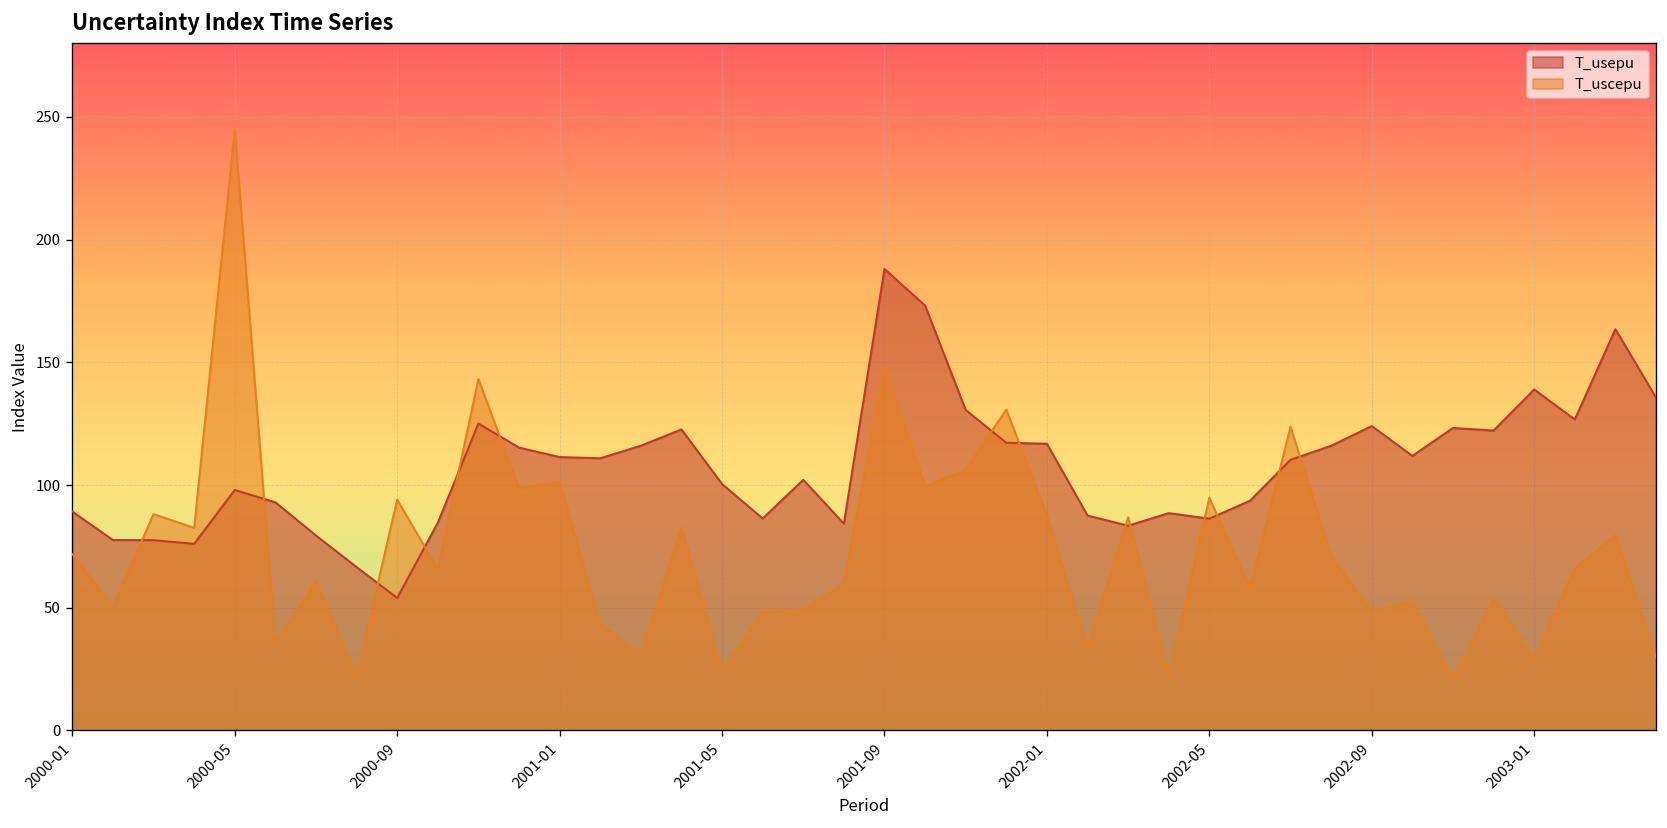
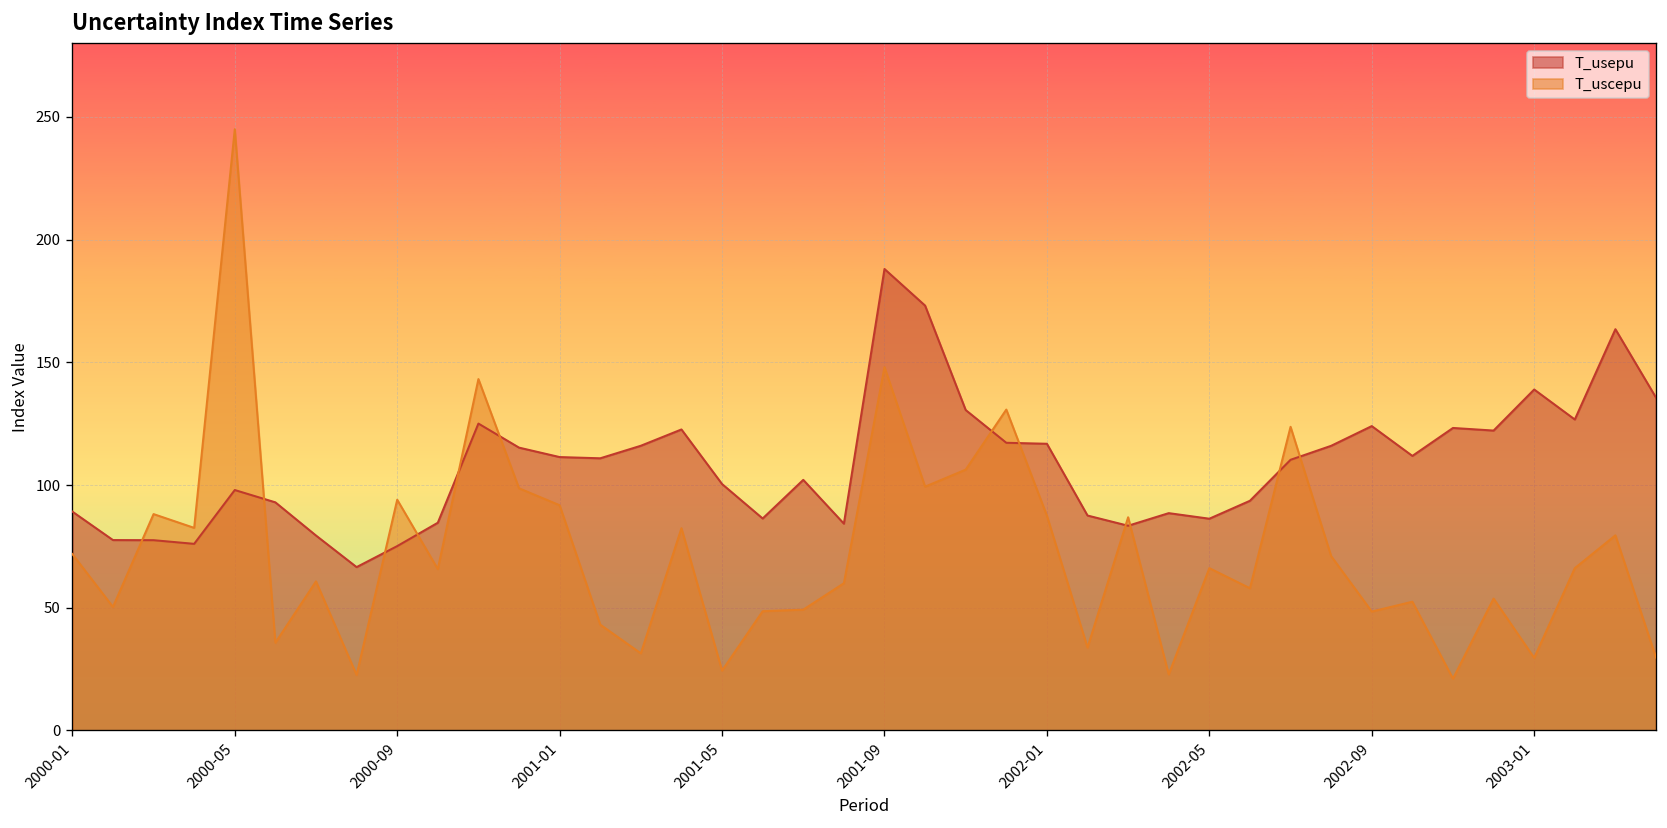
T_usepu, 2000-09: 54 -> 75
T_uscepu, 2001-01: 101 -> 92
T_uscepu, 2002-05: 95 -> 66
